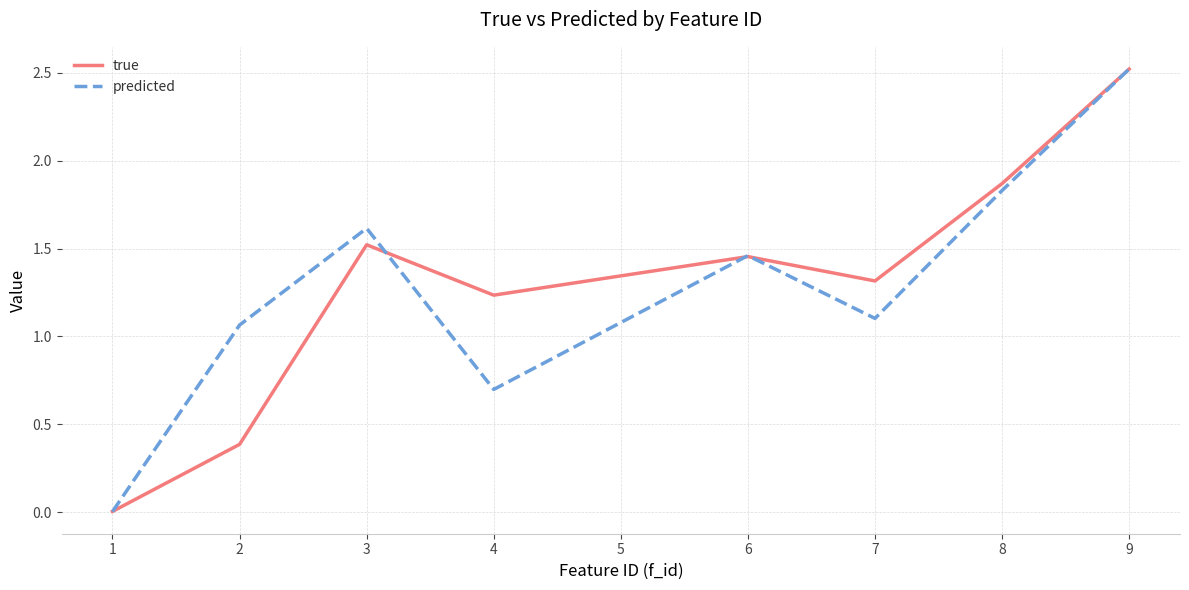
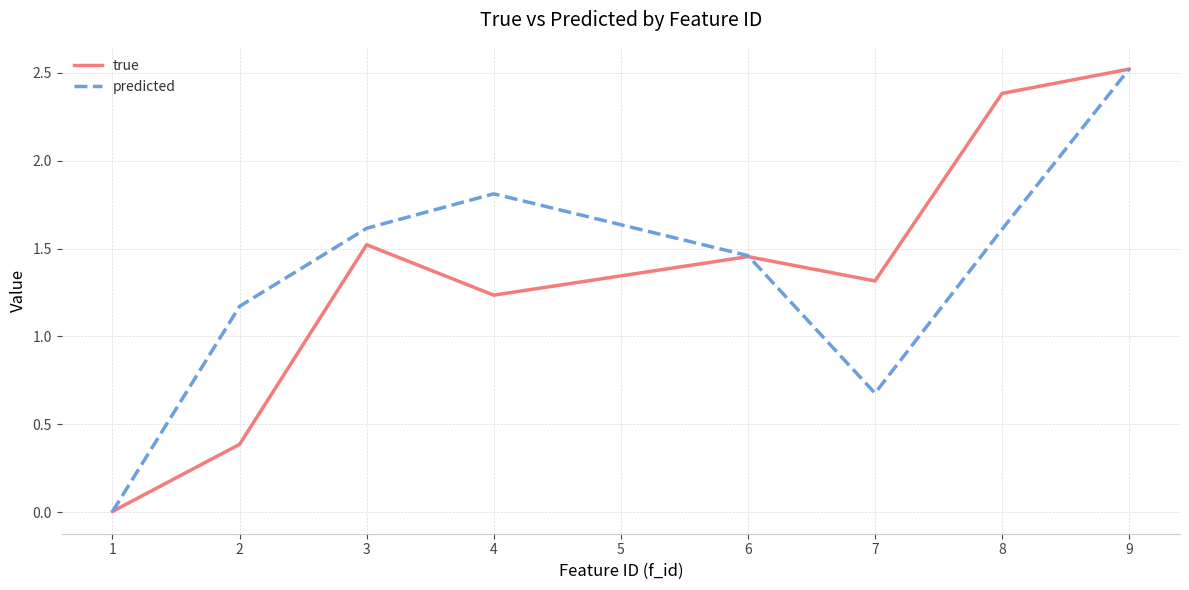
predicted, 2: 1.06 -> 1.17
predicted, 4: 0.70 -> 1.81
predicted, 7: 1.10 -> 0.68
true, 8: 1.87 -> 2.38
predicted, 8: 1.83 -> 1.61
